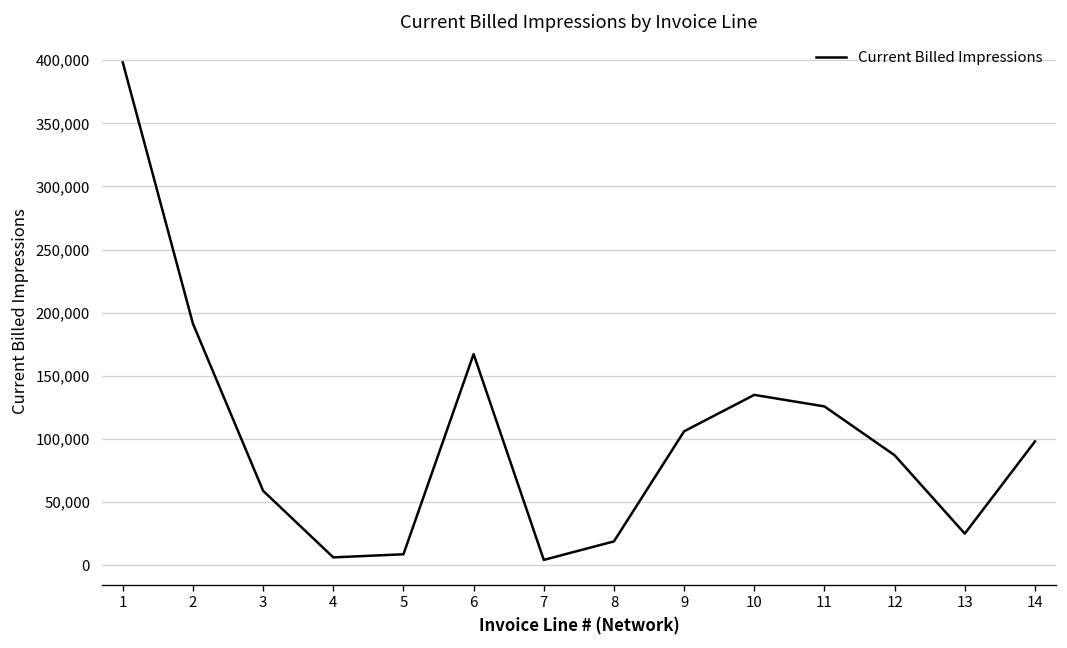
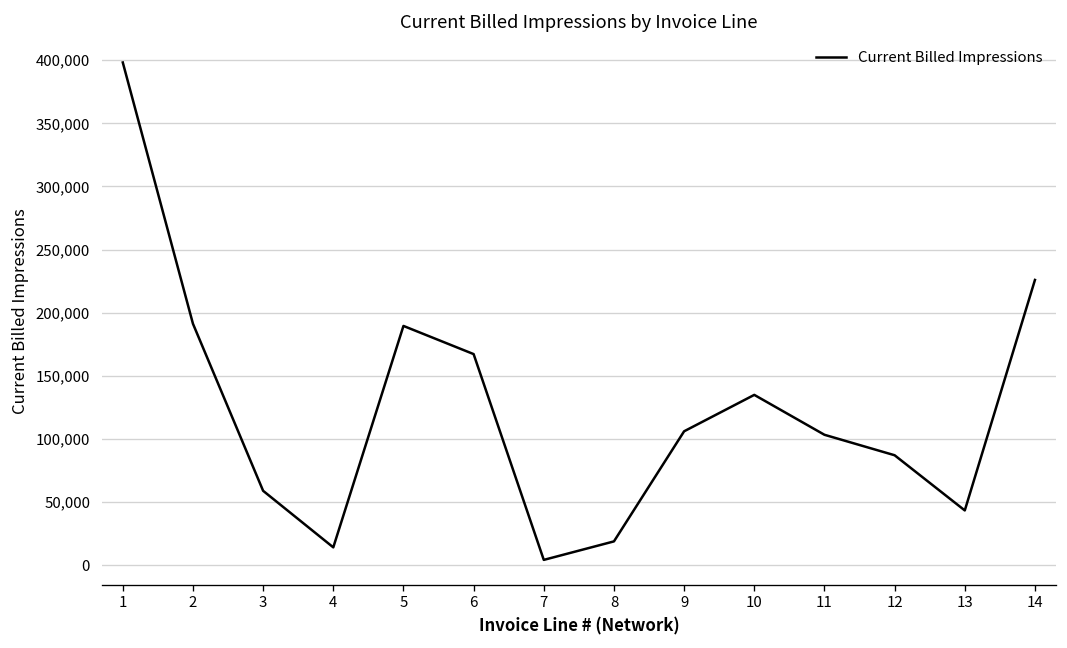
4: 6,000 -> 14,000
5: 9,000 -> 190,000
11: 126,000 -> 103,000
13: 25,000 -> 43,000
14: 98,000 -> 226,000
